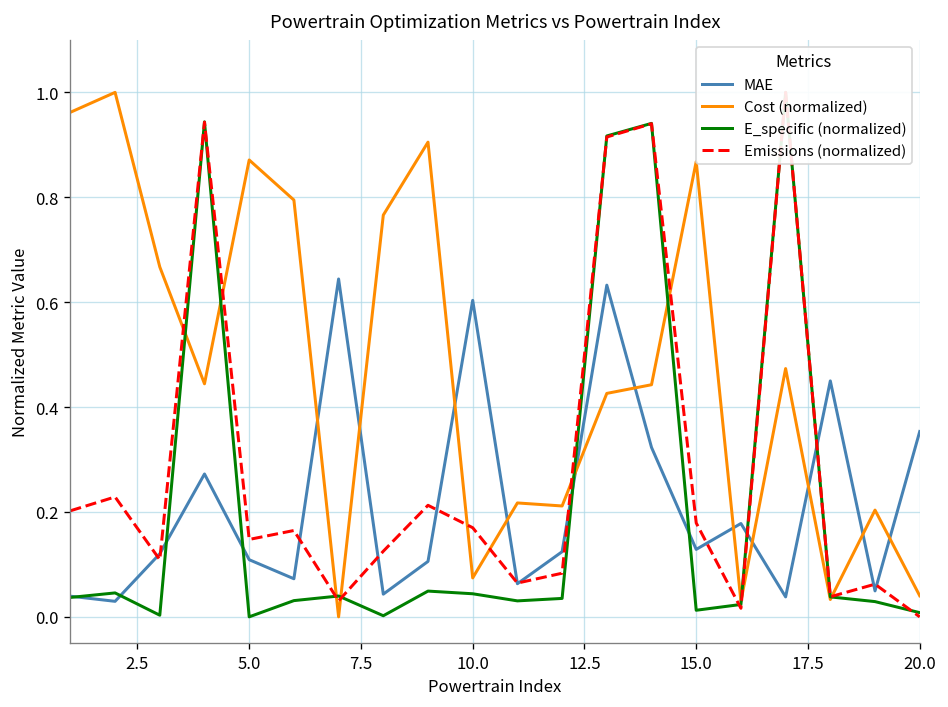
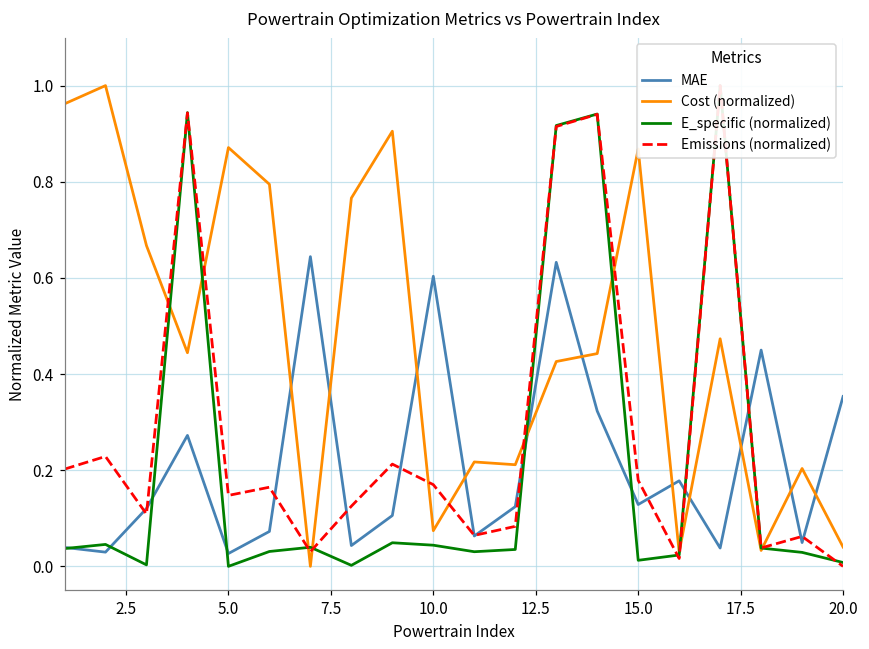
MAE, 5.0: 0.11 -> 0.03
